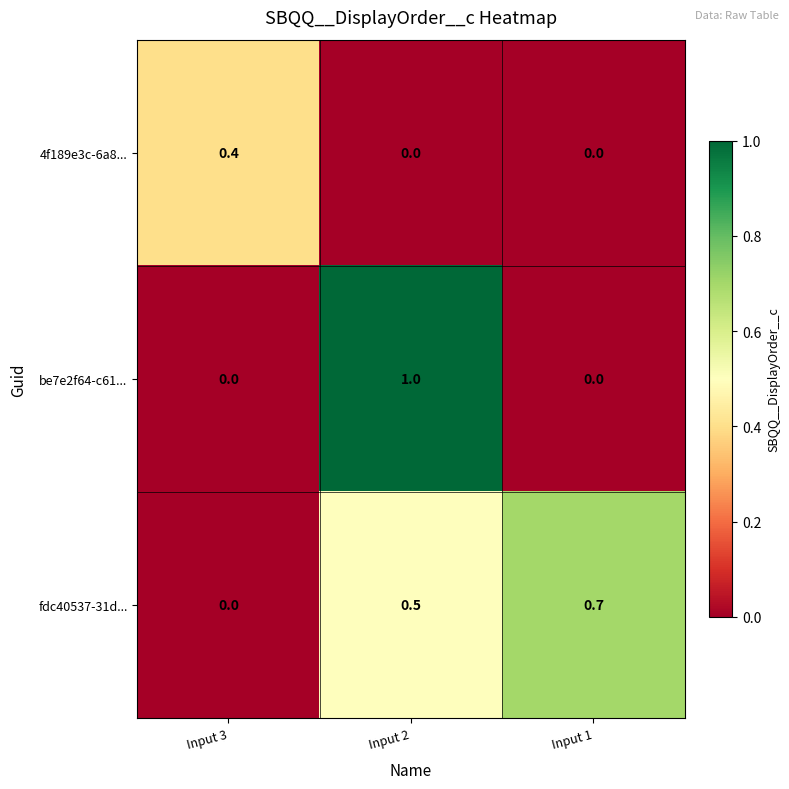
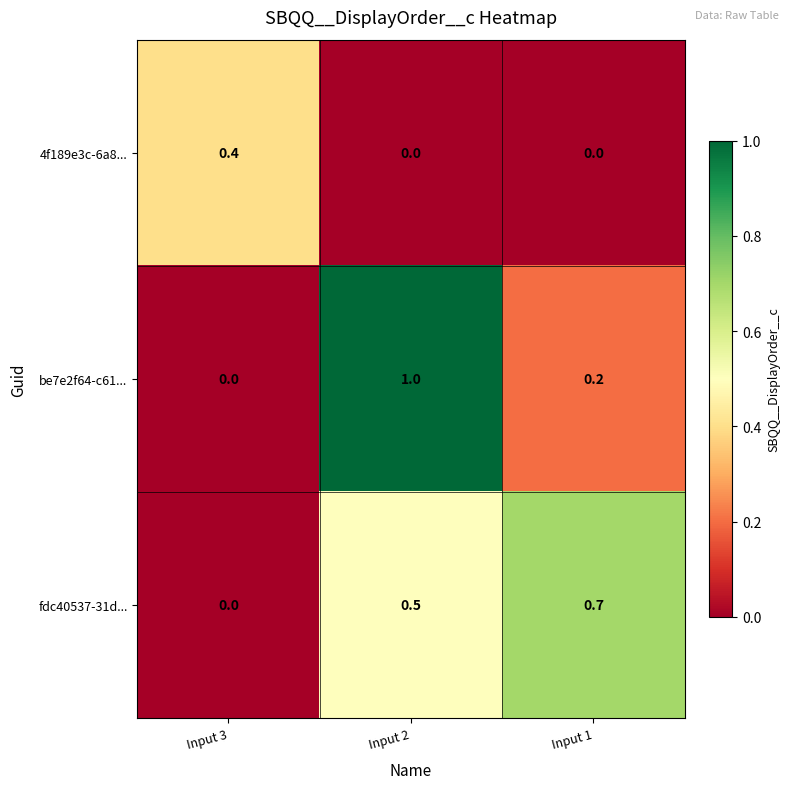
be7e2f64-c61..., Input 1: 0.0 -> 0.2
